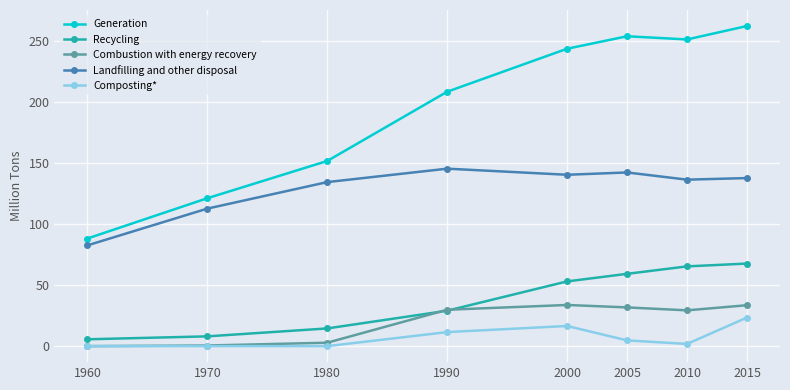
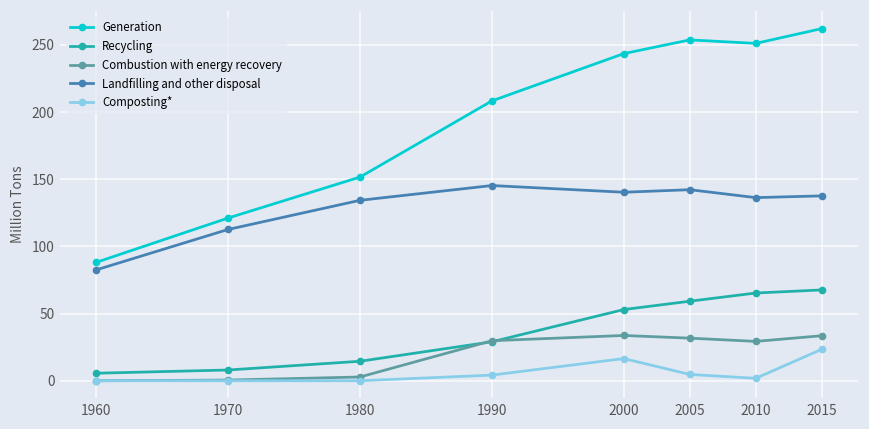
Composting*, 1990: 12 -> 4
